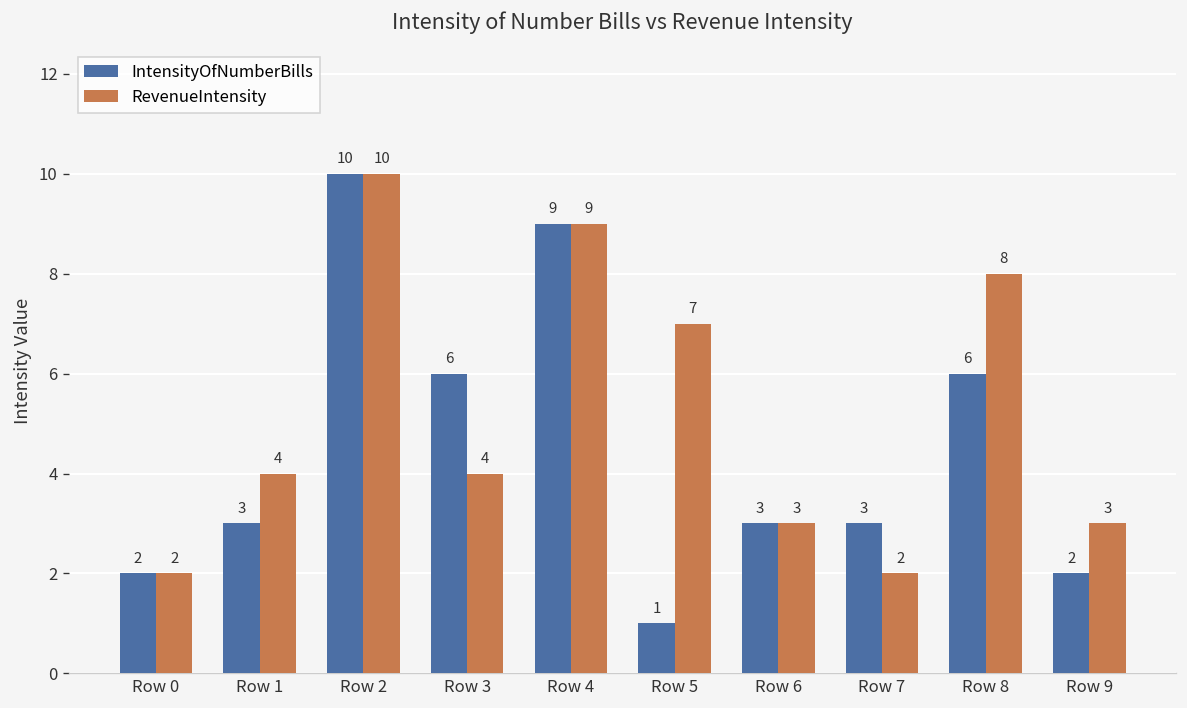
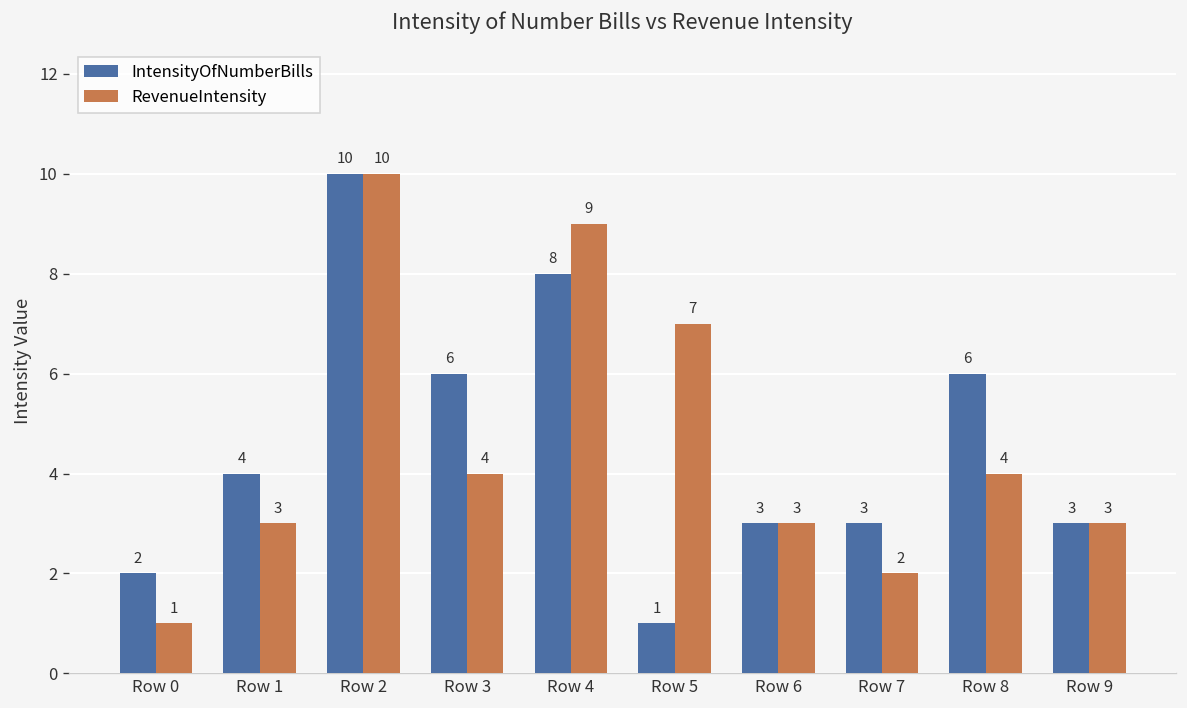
RevenueIntensity, Row 0: 2 -> 1
IntensityOfNumberBills, Row 1: 3 -> 4
RevenueIntensity, Row 1: 4 -> 3
IntensityOfNumberBills, Row 4: 9 -> 8
RevenueIntensity, Row 8: 8 -> 4
IntensityOfNumberBills, Row 9: 2 -> 3
